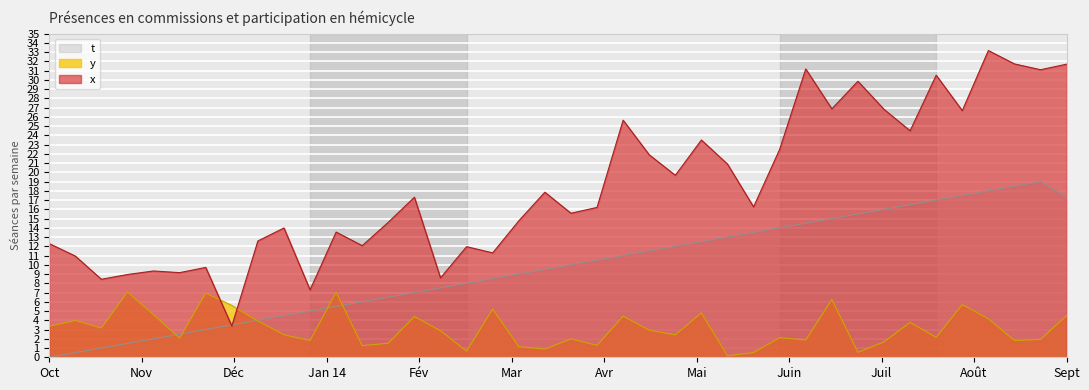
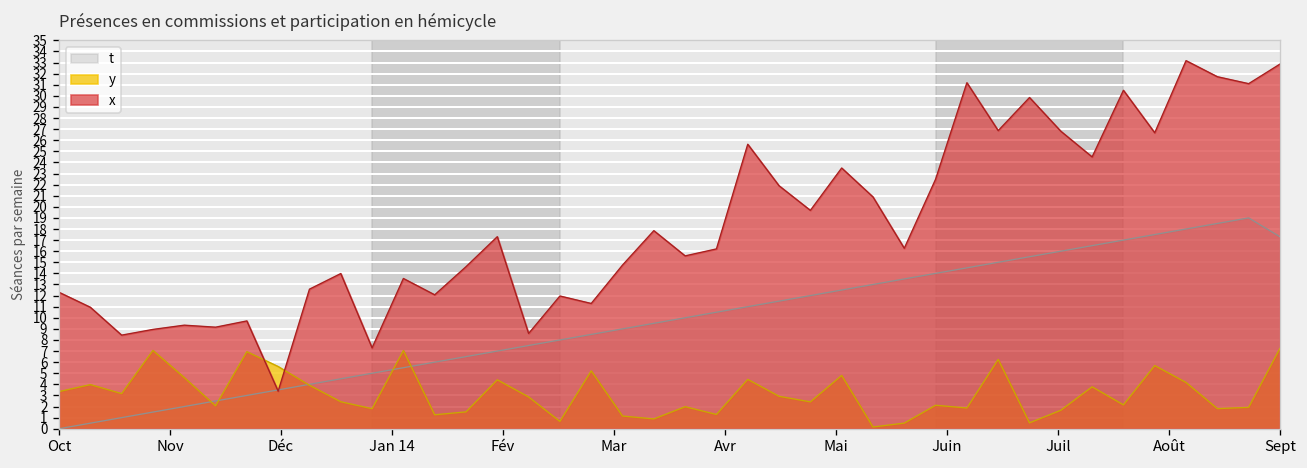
y, Sept: 5 -> 7
x, Sept: 32 -> 33
